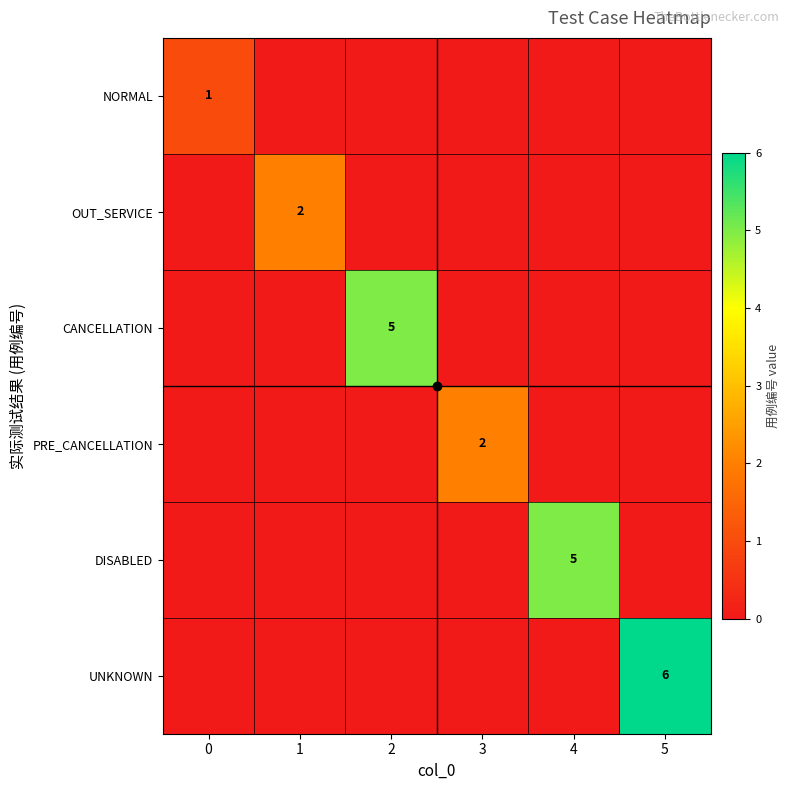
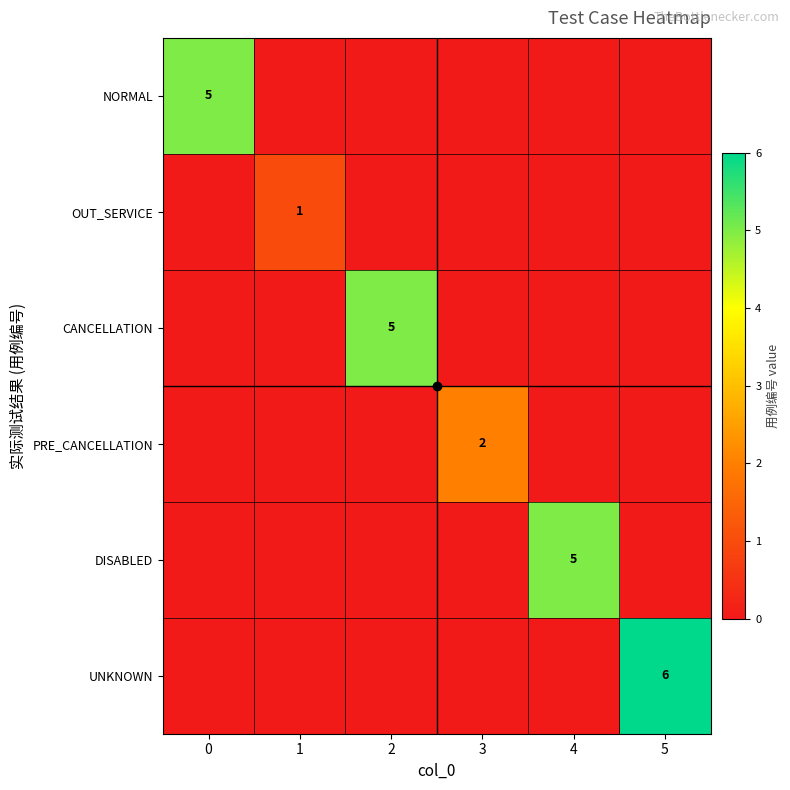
NORMAL, 0: 1 -> 5
OUT_SERVICE, 1: 2 -> 1
